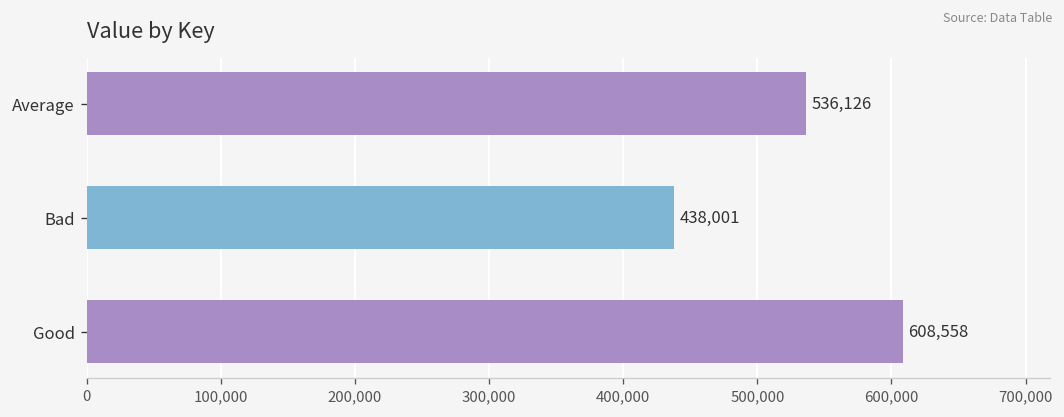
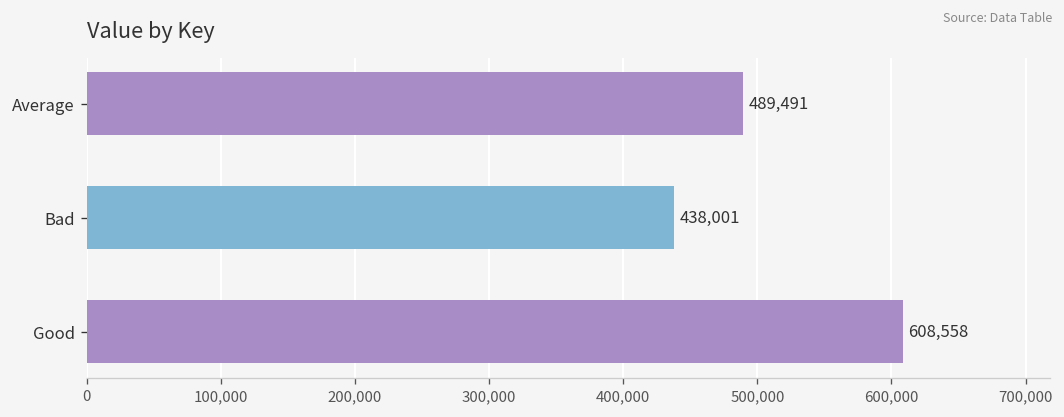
Average: 536,126 -> 489,491
